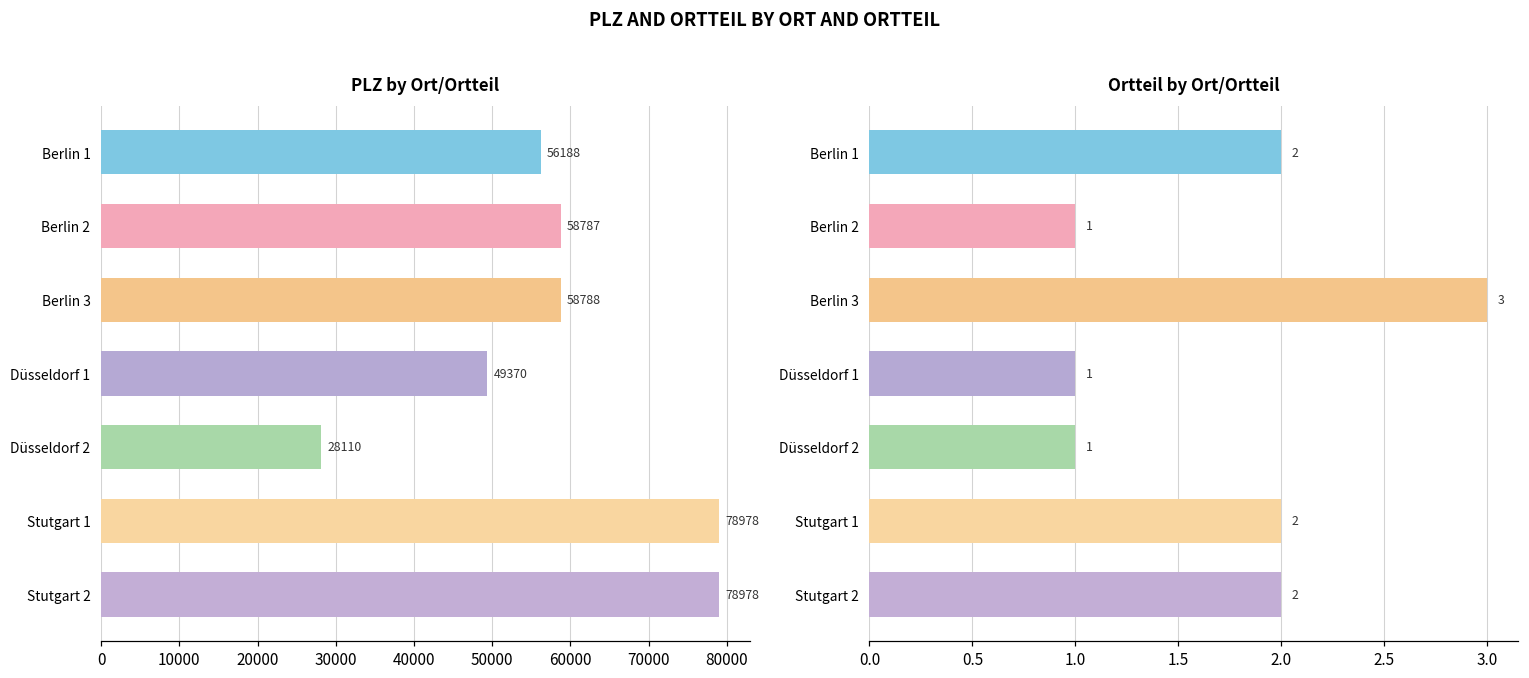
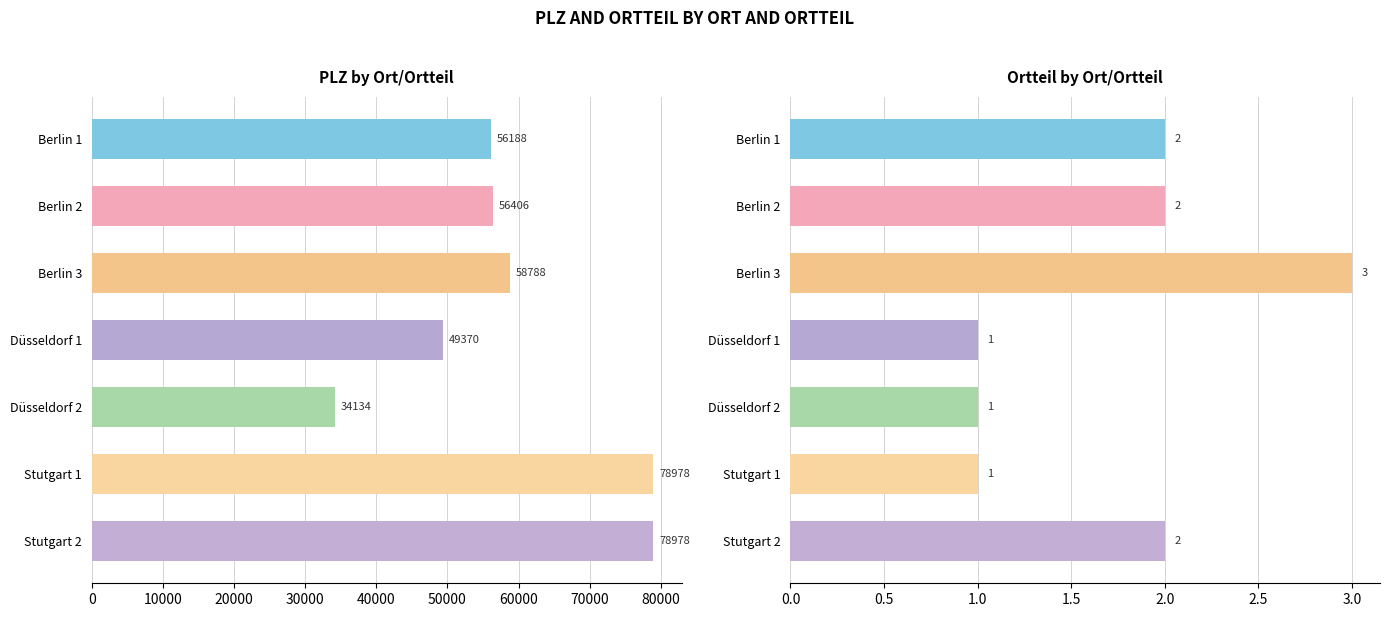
PLZ by Ort/Ortteil, Berlin 2: 58787 -> 56406
PLZ by Ort/Ortteil, Düsseldorf 2: 28110 -> 34134
Ortteil by Ort/Ortteil, Berlin 2: 1 -> 2
Ortteil by Ort/Ortteil, Stutgart 1: 2 -> 1
